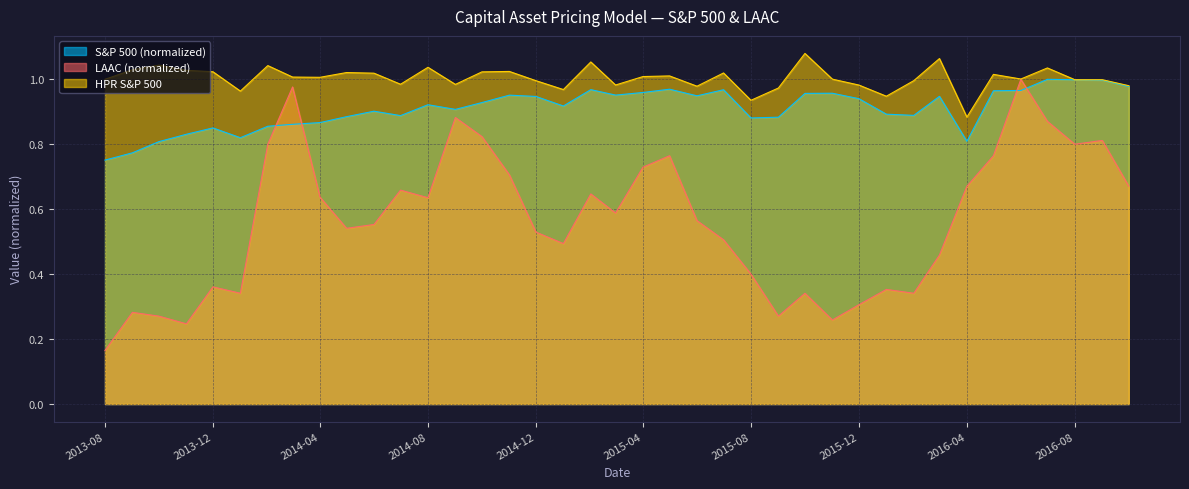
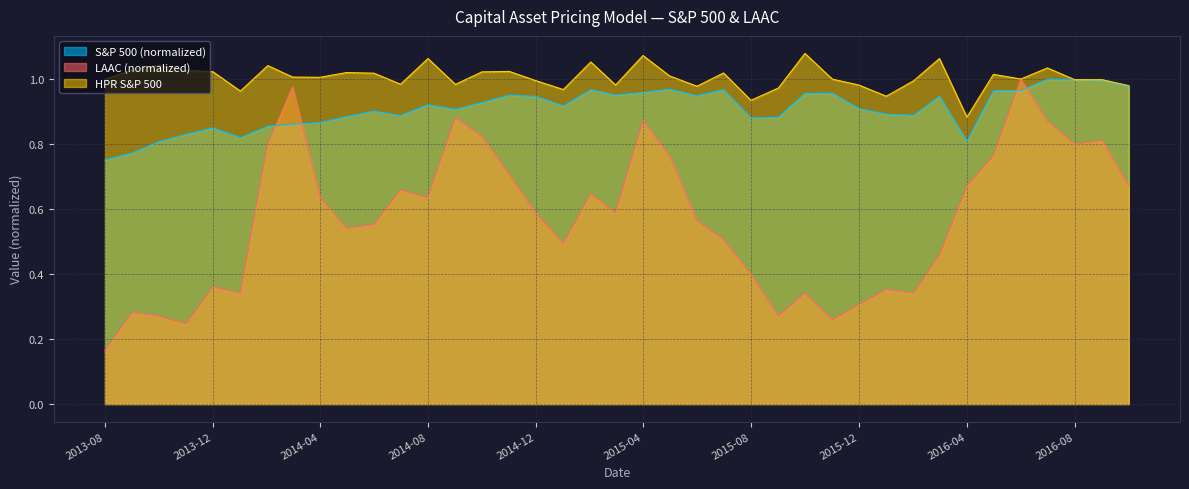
HPR S&P 500, 2014-08: 1.04 -> 1.06
LAAC (normalized), 2014-12: 0.53 -> 0.59
LAAC (normalized), 2015-04: 0.73 -> 0.87
HPR S&P 500, 2015-04: 1.01 -> 1.07
S&P 500 (normalized), 2015-12: 0.94 -> 0.91
